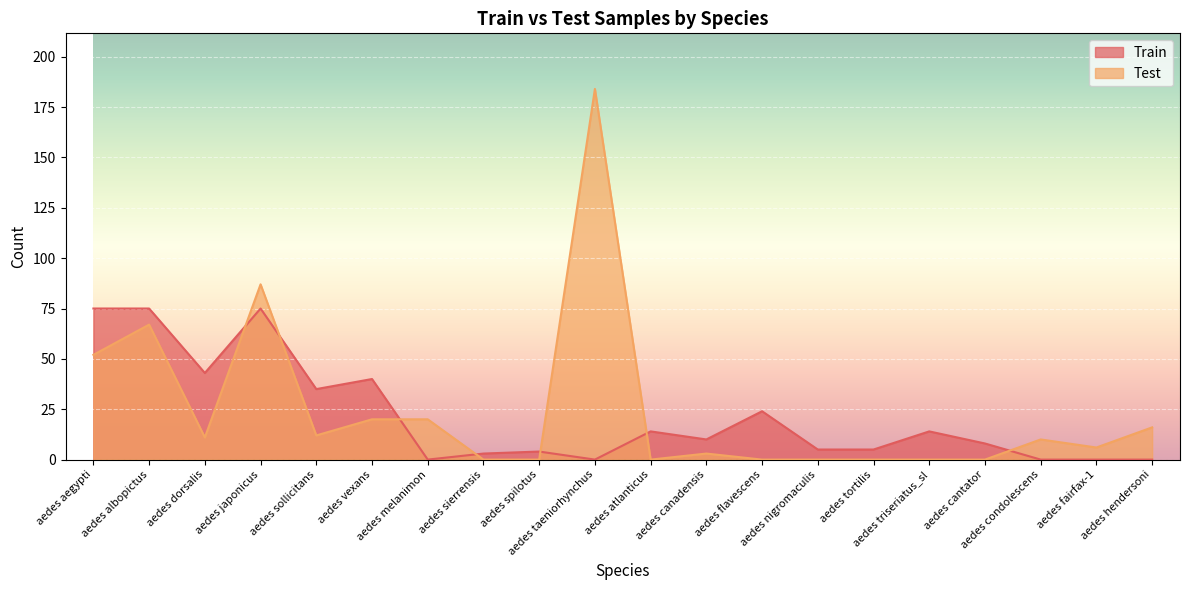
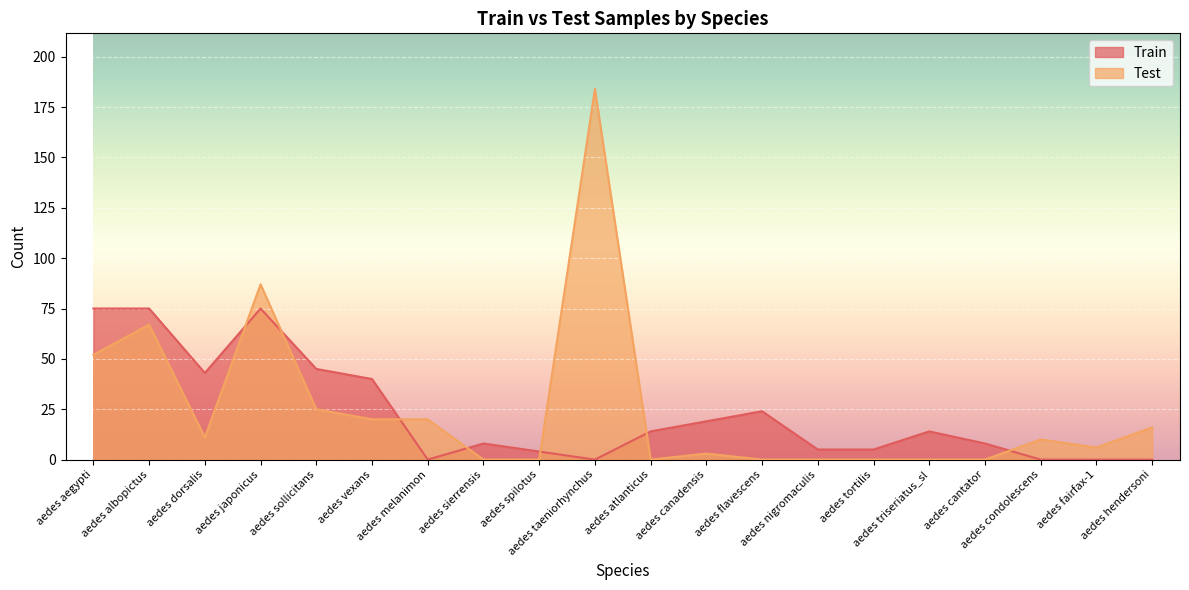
Train, aedes sollicitans: 35 -> 45
Test, aedes sollicitans: 12 -> 25
Train, aedes sierrensis: 3 -> 8
Train, aedes canadensis: 10 -> 19
